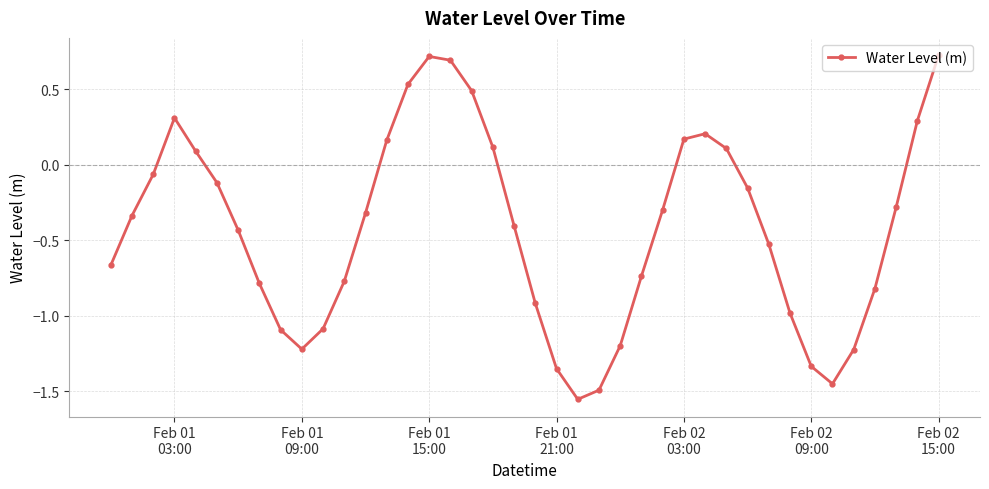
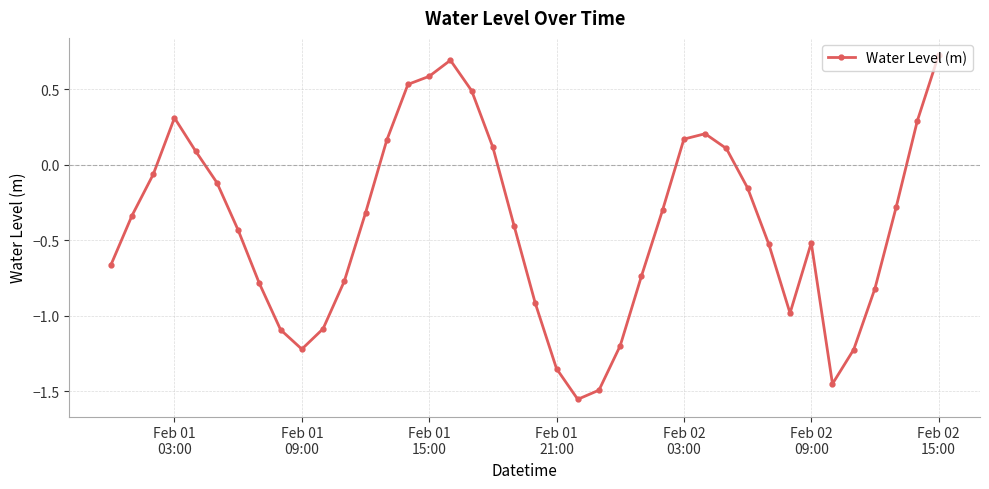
Feb 01 15:00: 0.72 -> 0.59
Feb 02 09:00: -1.33 -> -0.52
